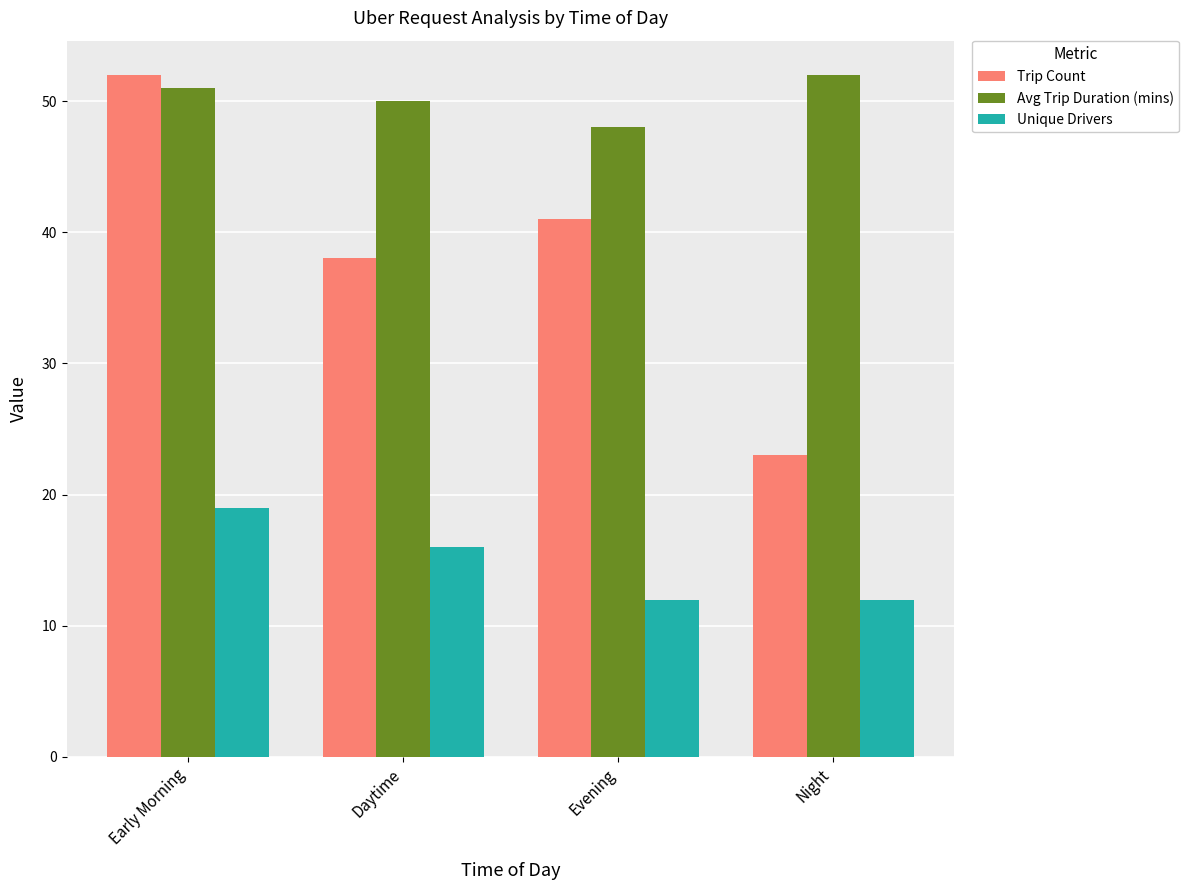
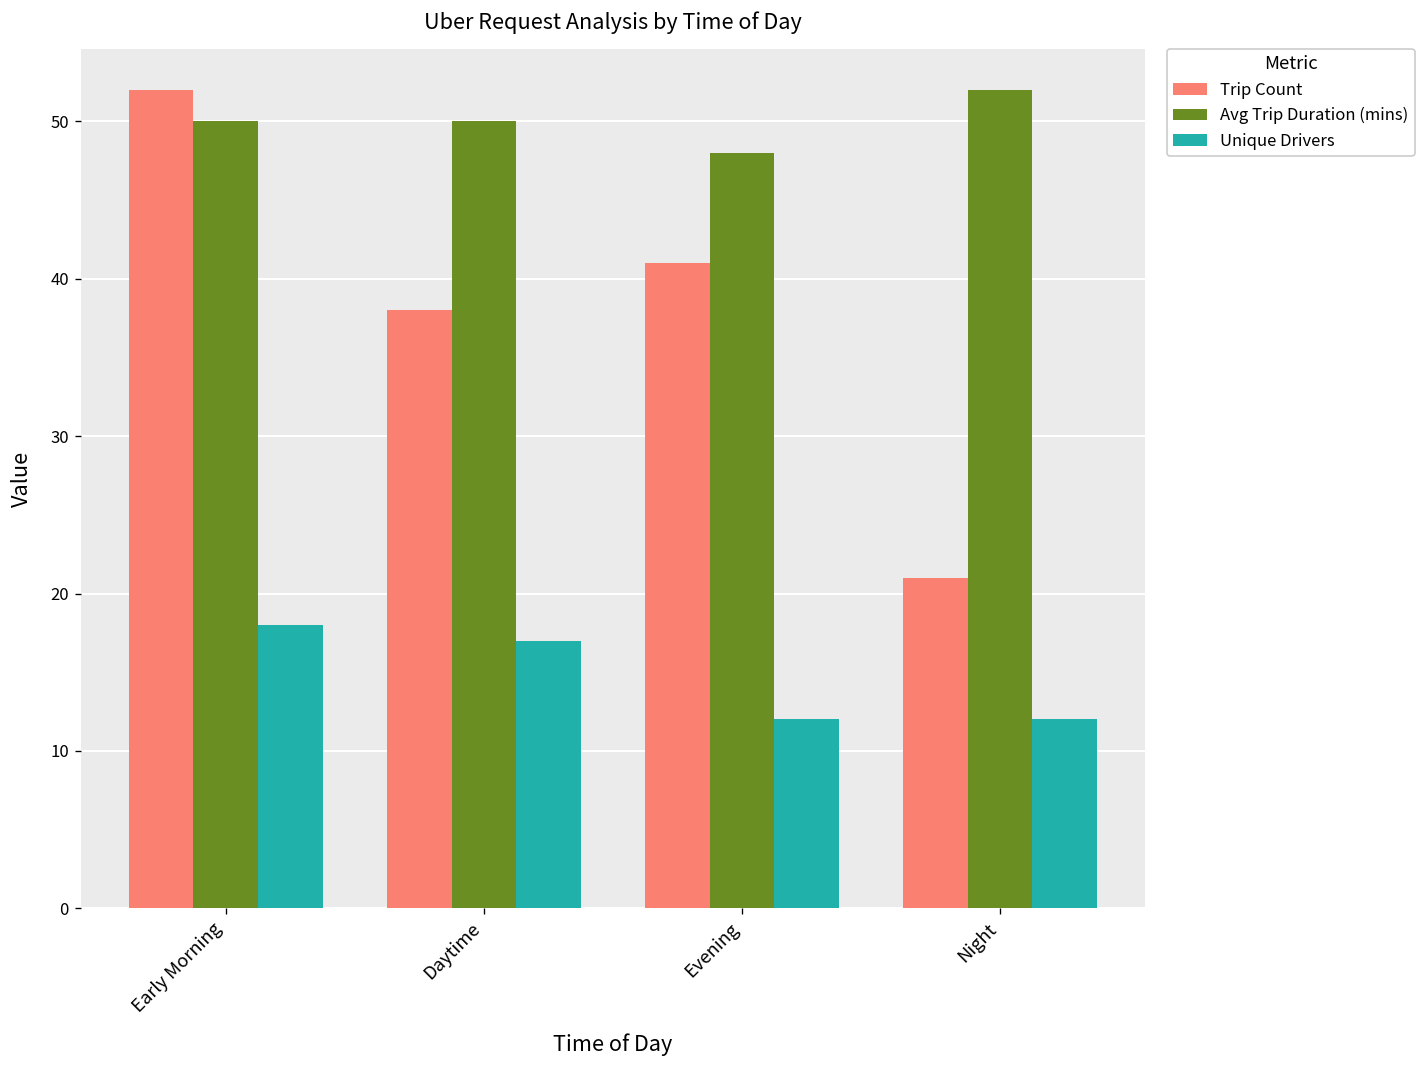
Avg Trip Duration (mins), Early Morning: 51 -> 50
Unique Drivers, Early Morning: 19 -> 18
Unique Drivers, Daytime: 16 -> 17
Trip Count, Night: 23 -> 21
